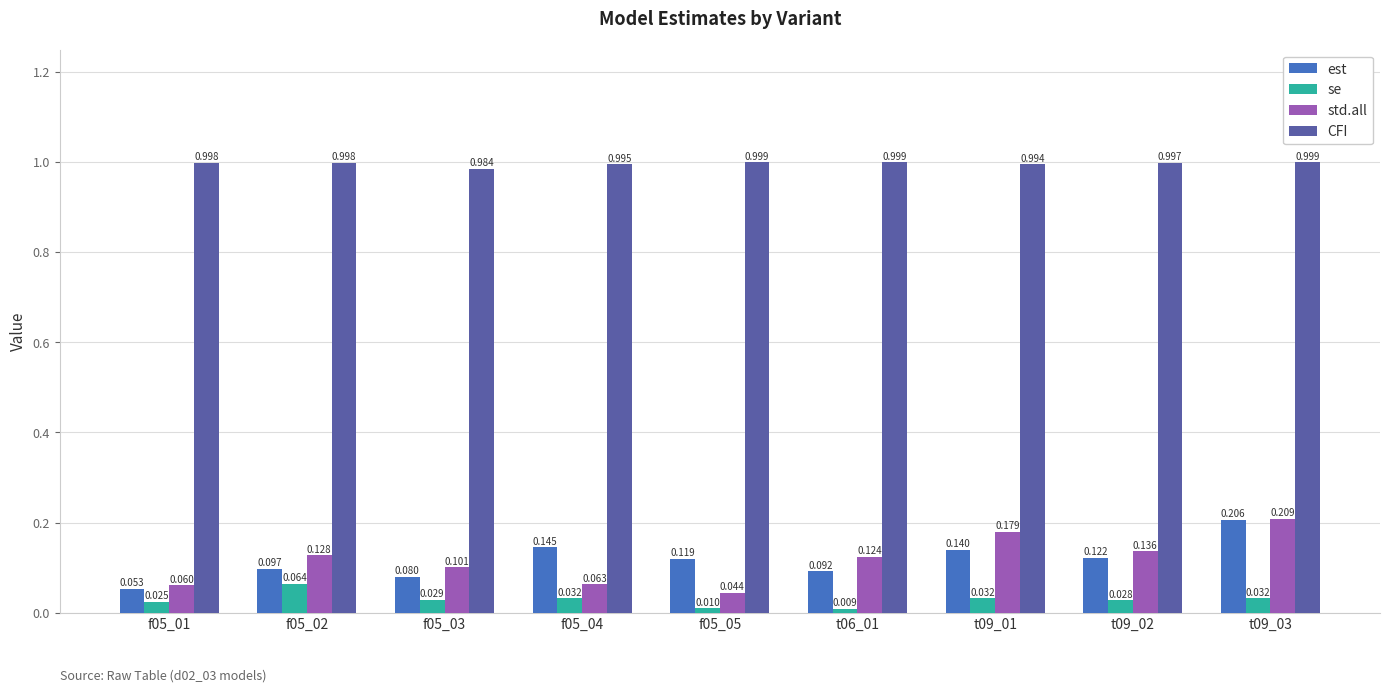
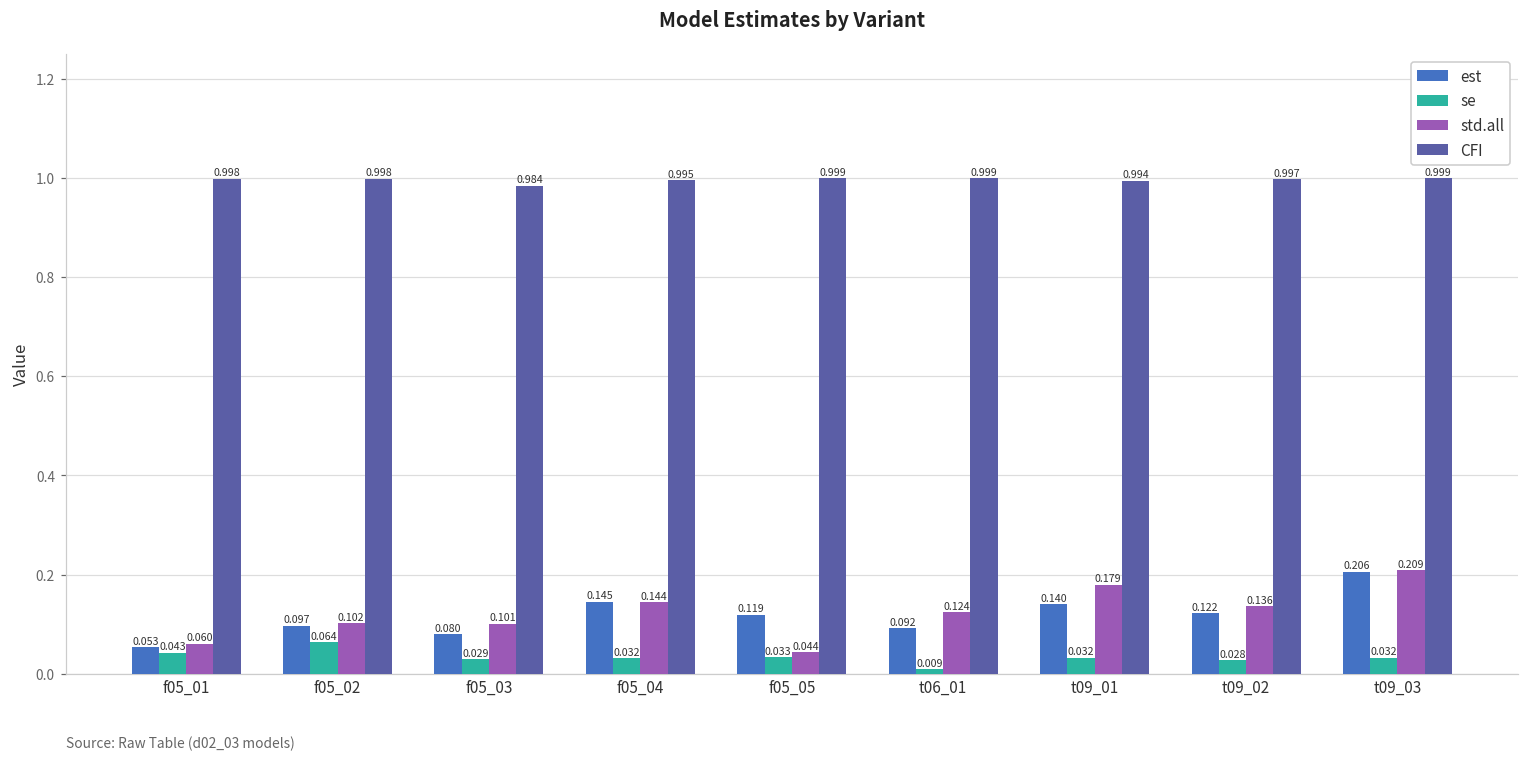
se, f05_01: 0.025 -> 0.043
std.all, f05_02: 0.128 -> 0.102
std.all, f05_04: 0.063 -> 0.144
se, f05_05: 0.010 -> 0.033
